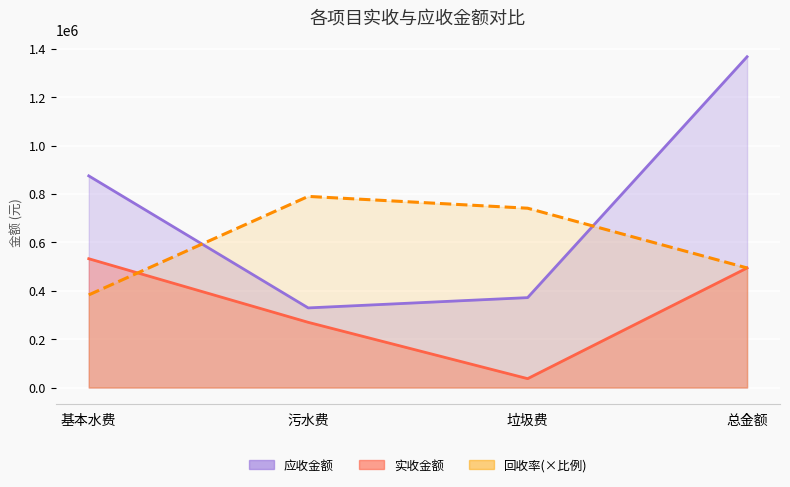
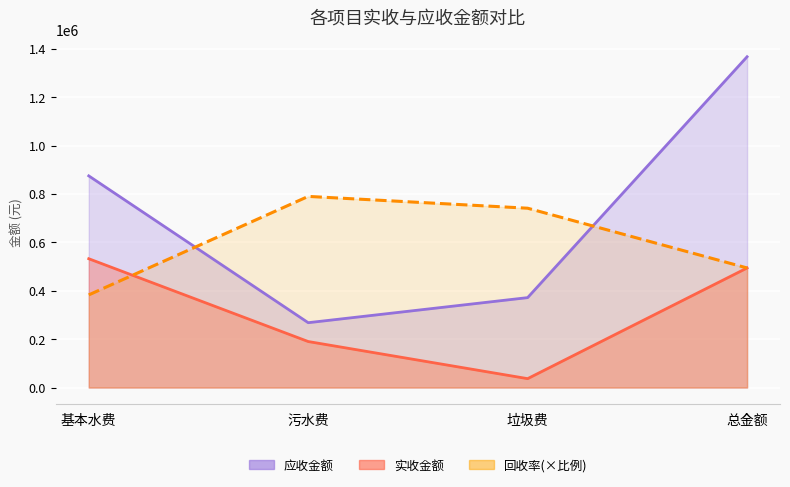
应收金额, 污水费: 330000 -> 270000
实收金额, 污水费: 270000 -> 190000
